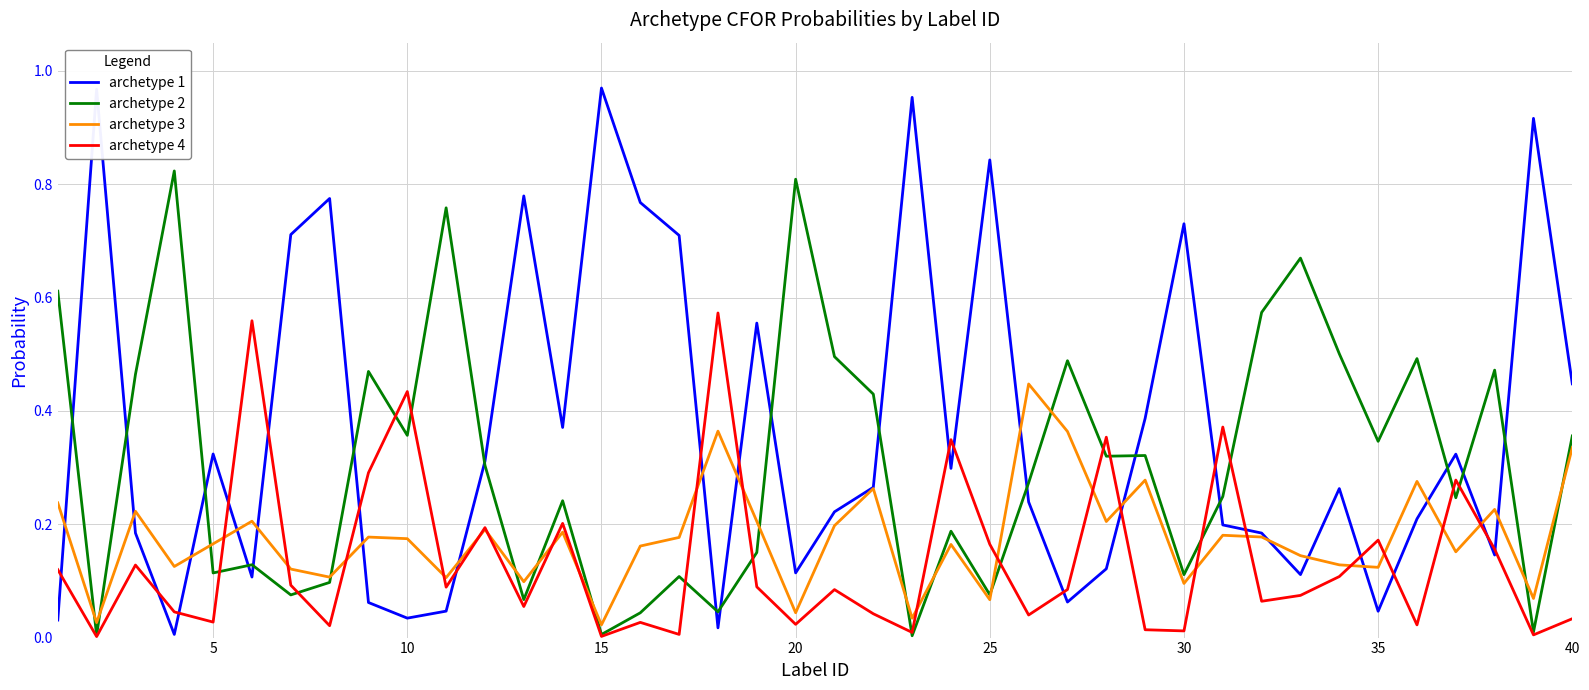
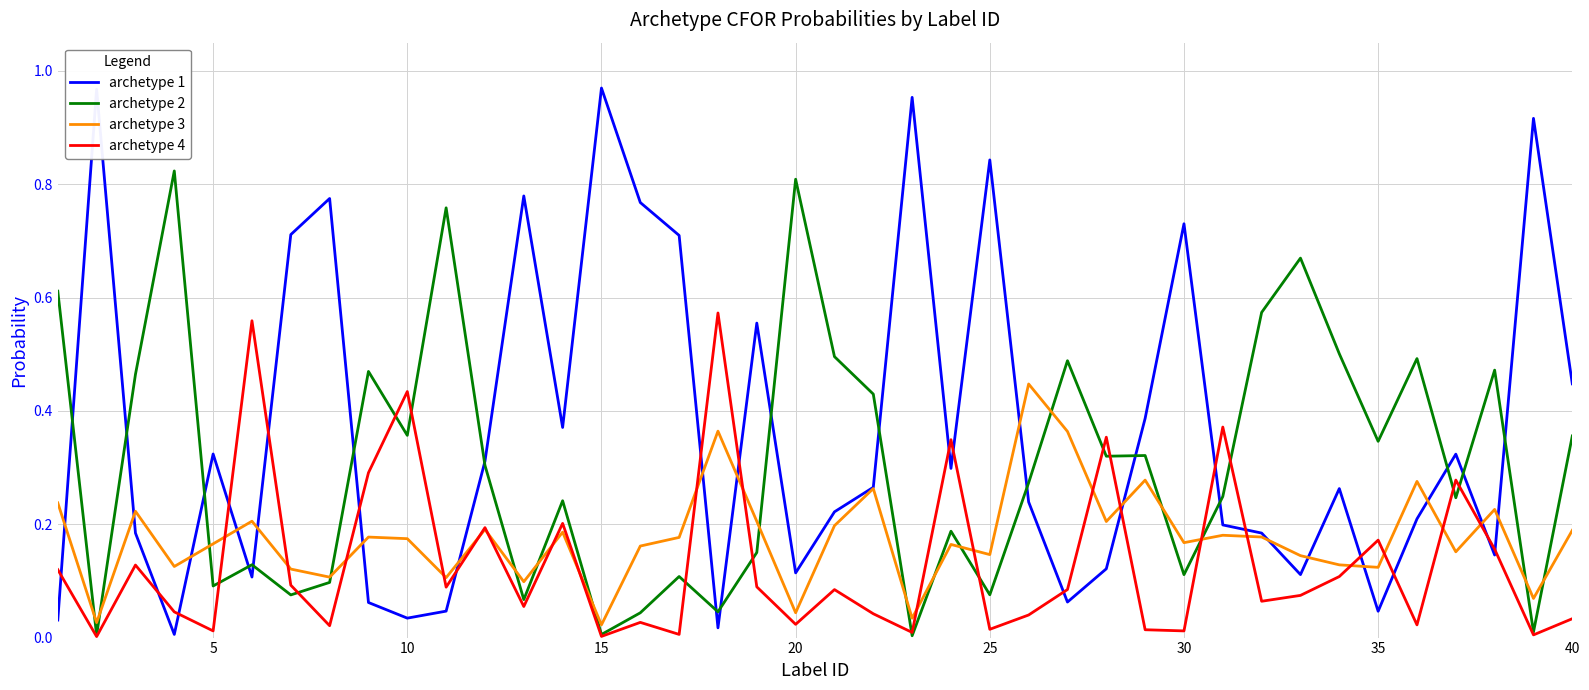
archetype 2, 5: 0.11 -> 0.09
archetype 4, 5: 0.03 -> 0.01
archetype 3, 25: 0.07 -> 0.15
archetype 4, 25: 0.16 -> 0.01
archetype 3, 30: 0.10 -> 0.17
archetype 3, 40: 0.34 -> 0.19
